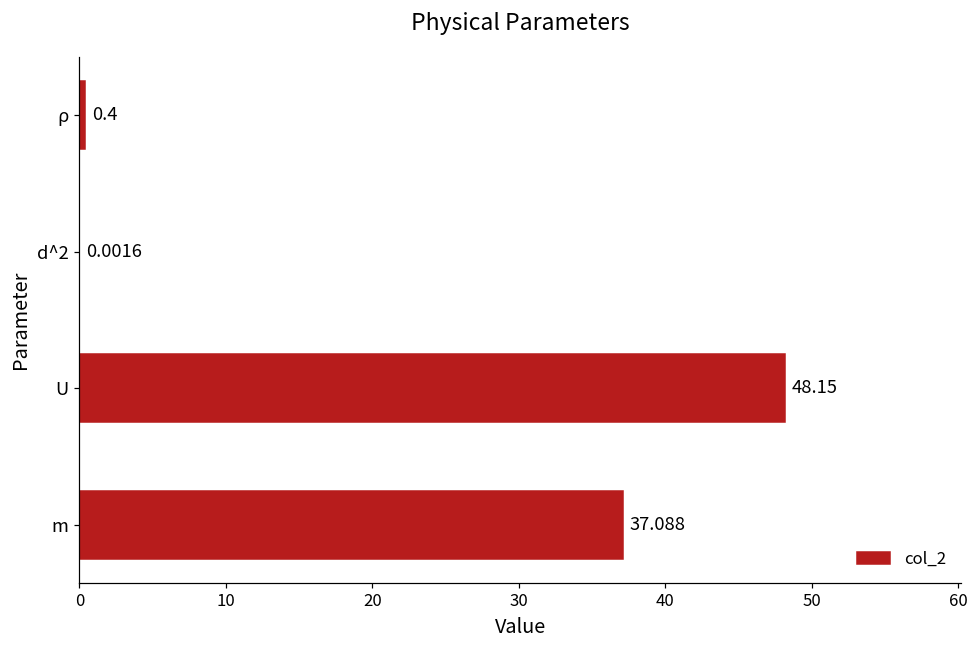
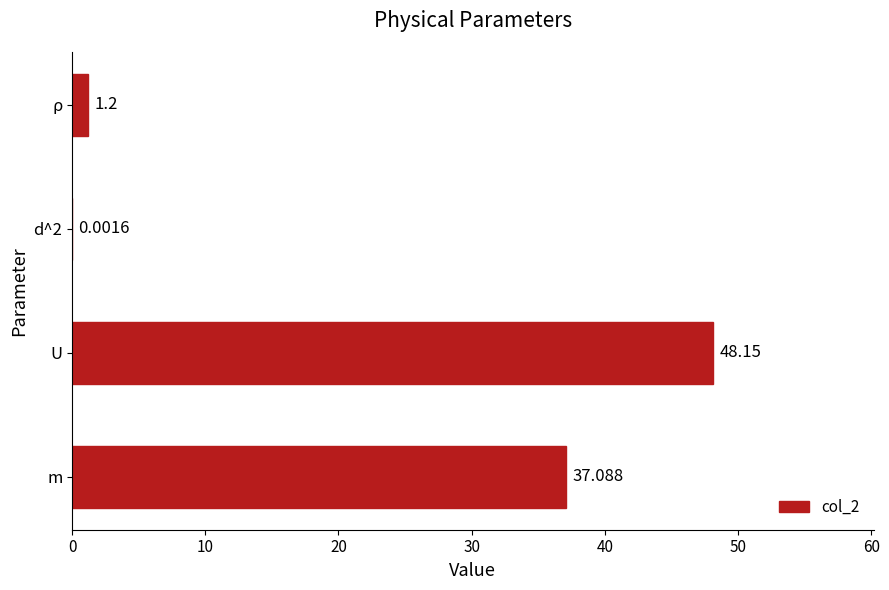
ρ: 0.4 -> 1.2
